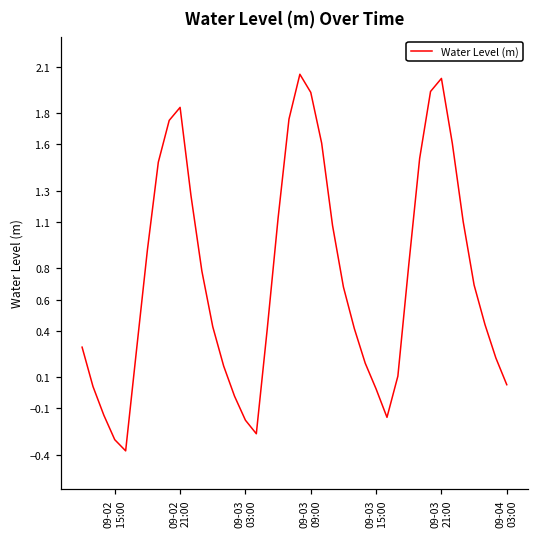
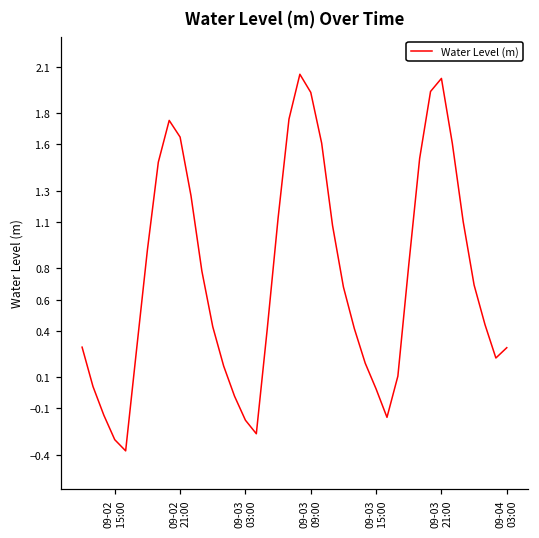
09-02 21:00: 1.84 -> 1.65
09-04 03:00: 0.05 -> 0.29
